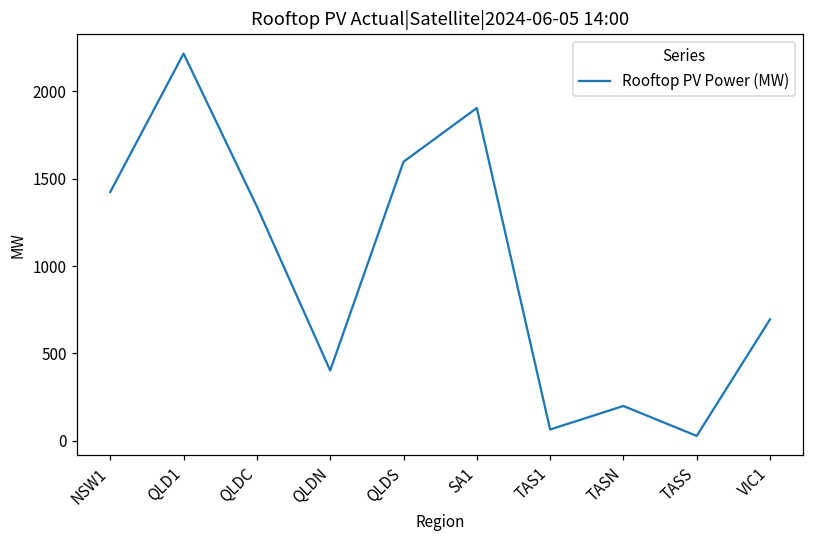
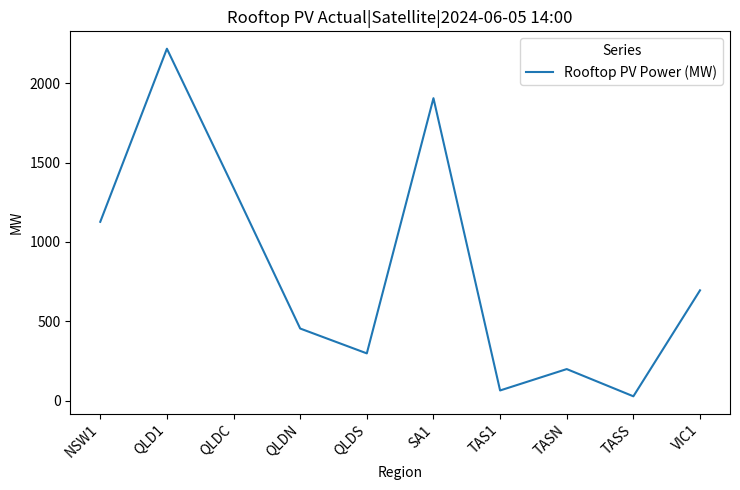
NSW1: 1420 -> 1130
QLDN: 400 -> 450
QLDS: 1600 -> 300
